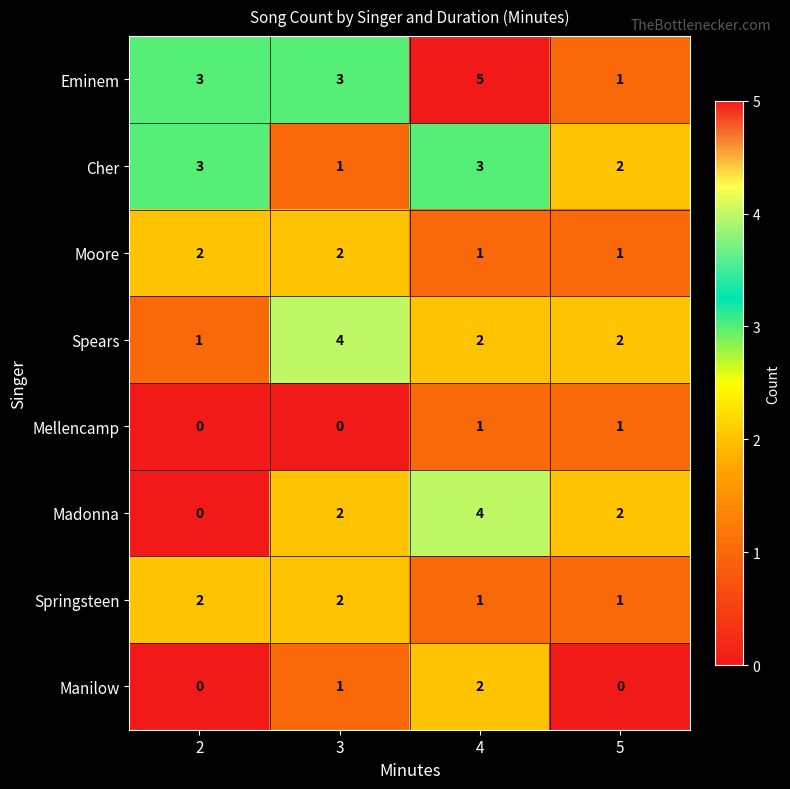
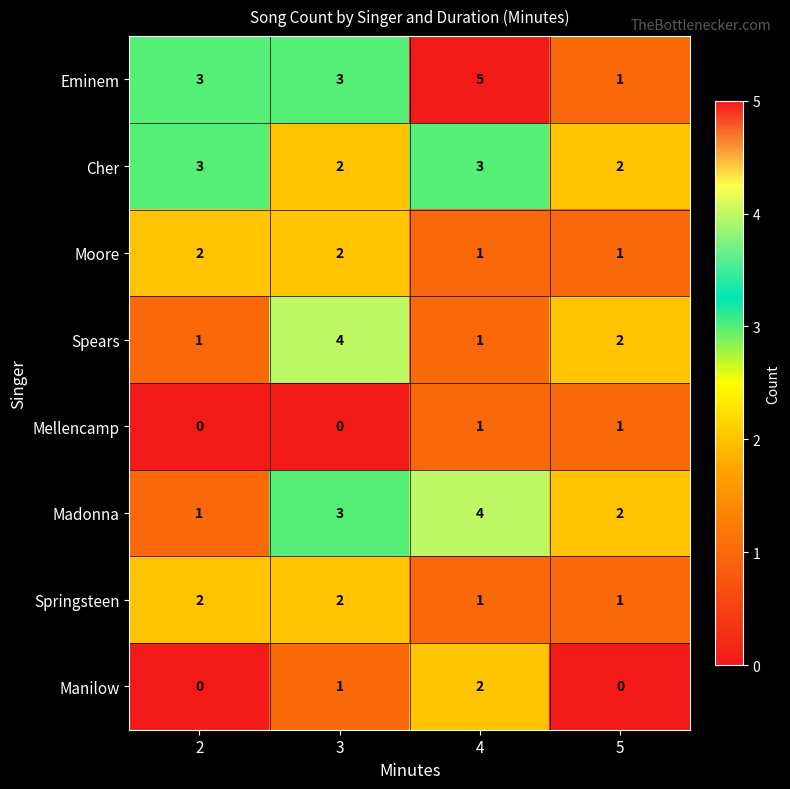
Cher, 3: 1 -> 2
Spears, 4: 2 -> 1
Madonna, 2: 0 -> 1
Madonna, 3: 2 -> 3
